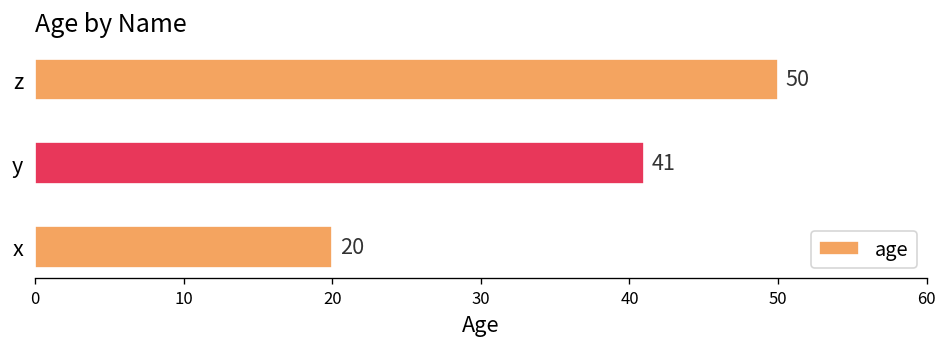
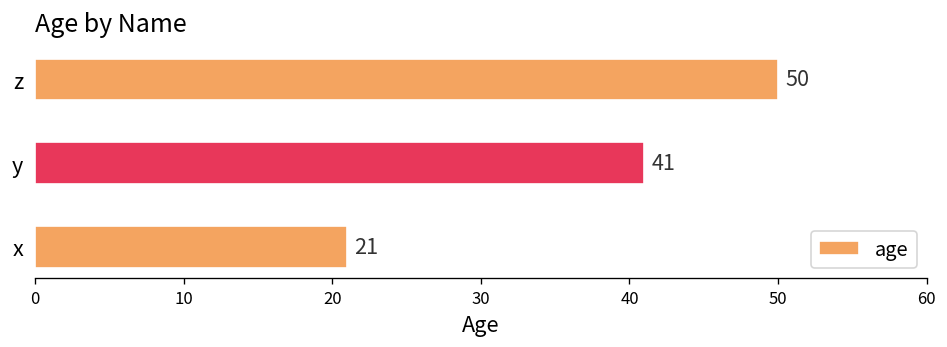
x: 20 -> 21
